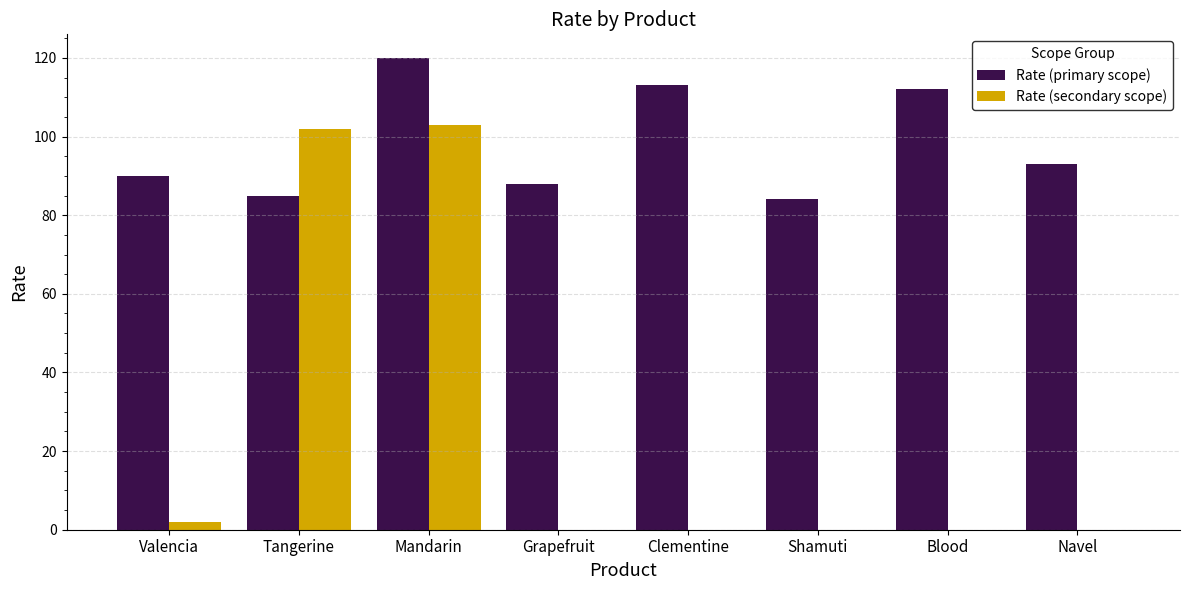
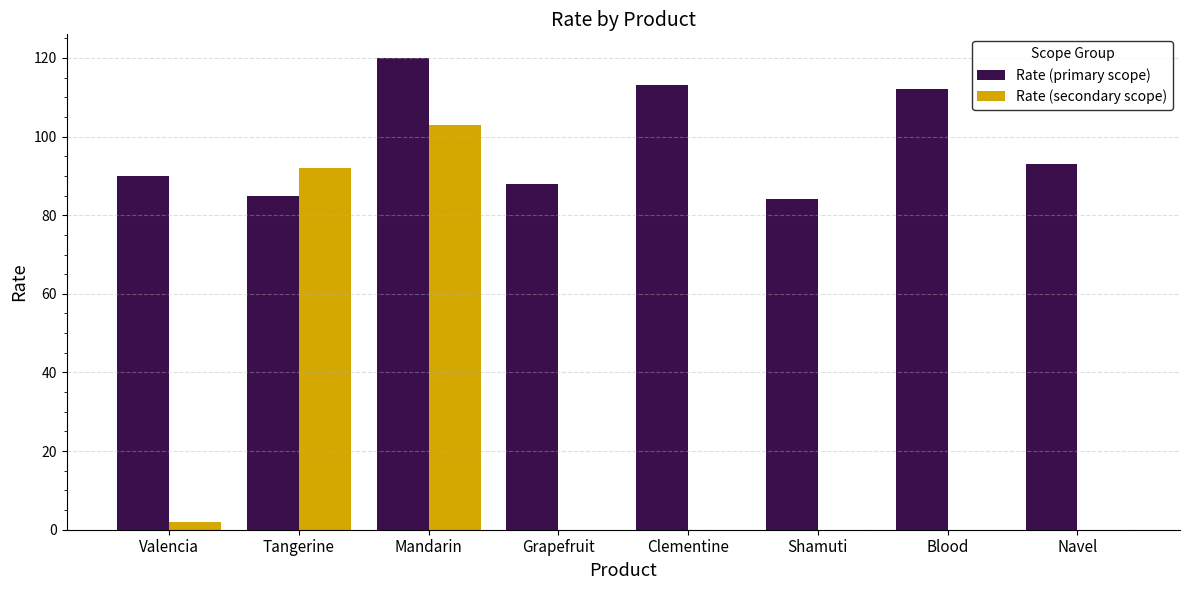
Rate (secondary scope), Tangerine: 102 -> 92
